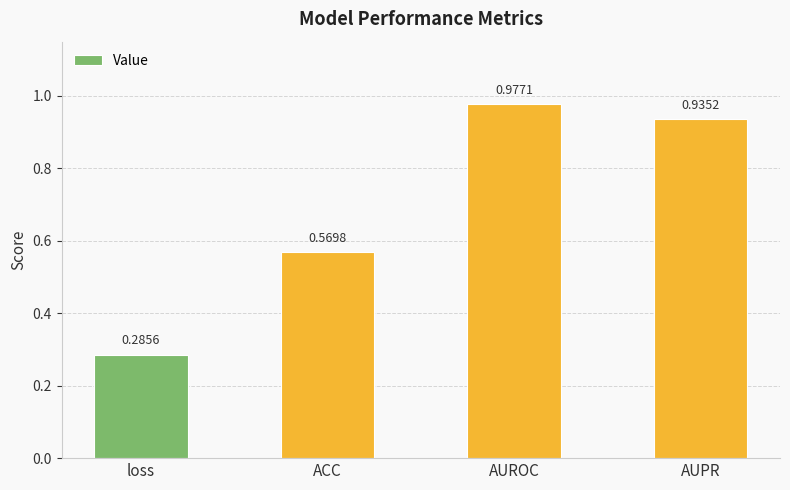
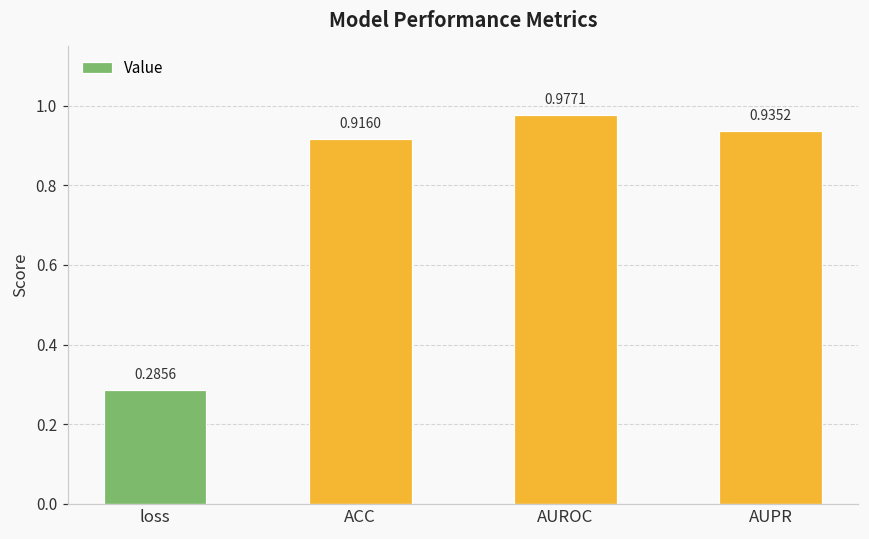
ACC: 0.5698 -> 0.9160
